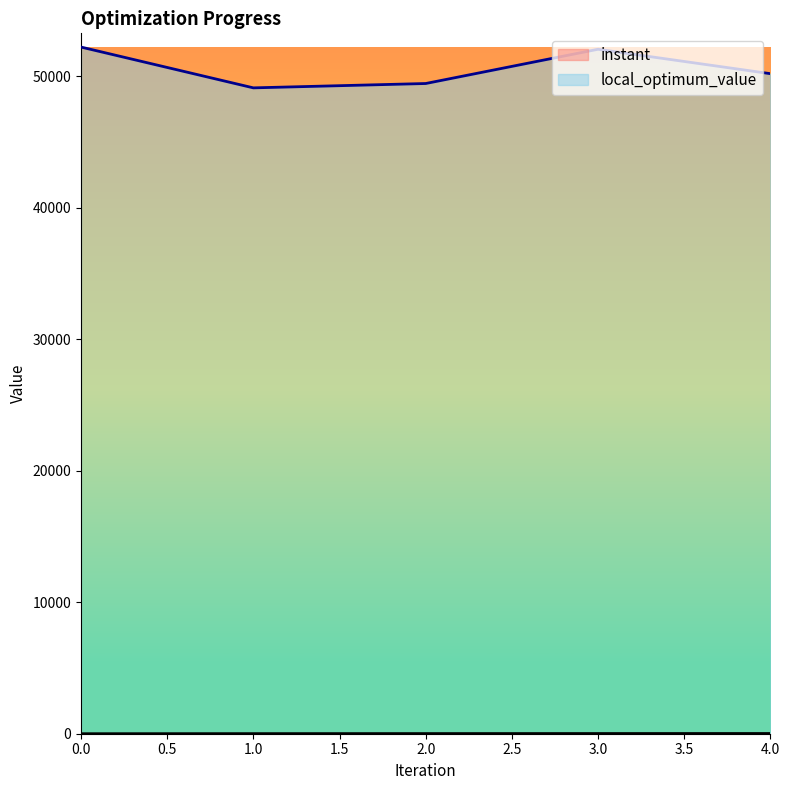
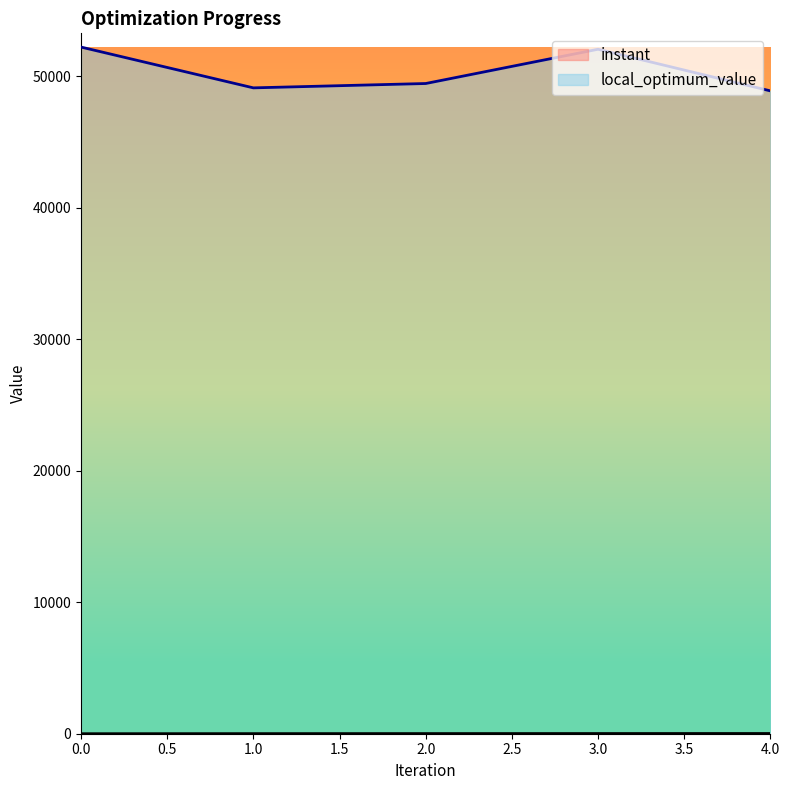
local_optimum_value, 4.0: 50200 -> 48900
